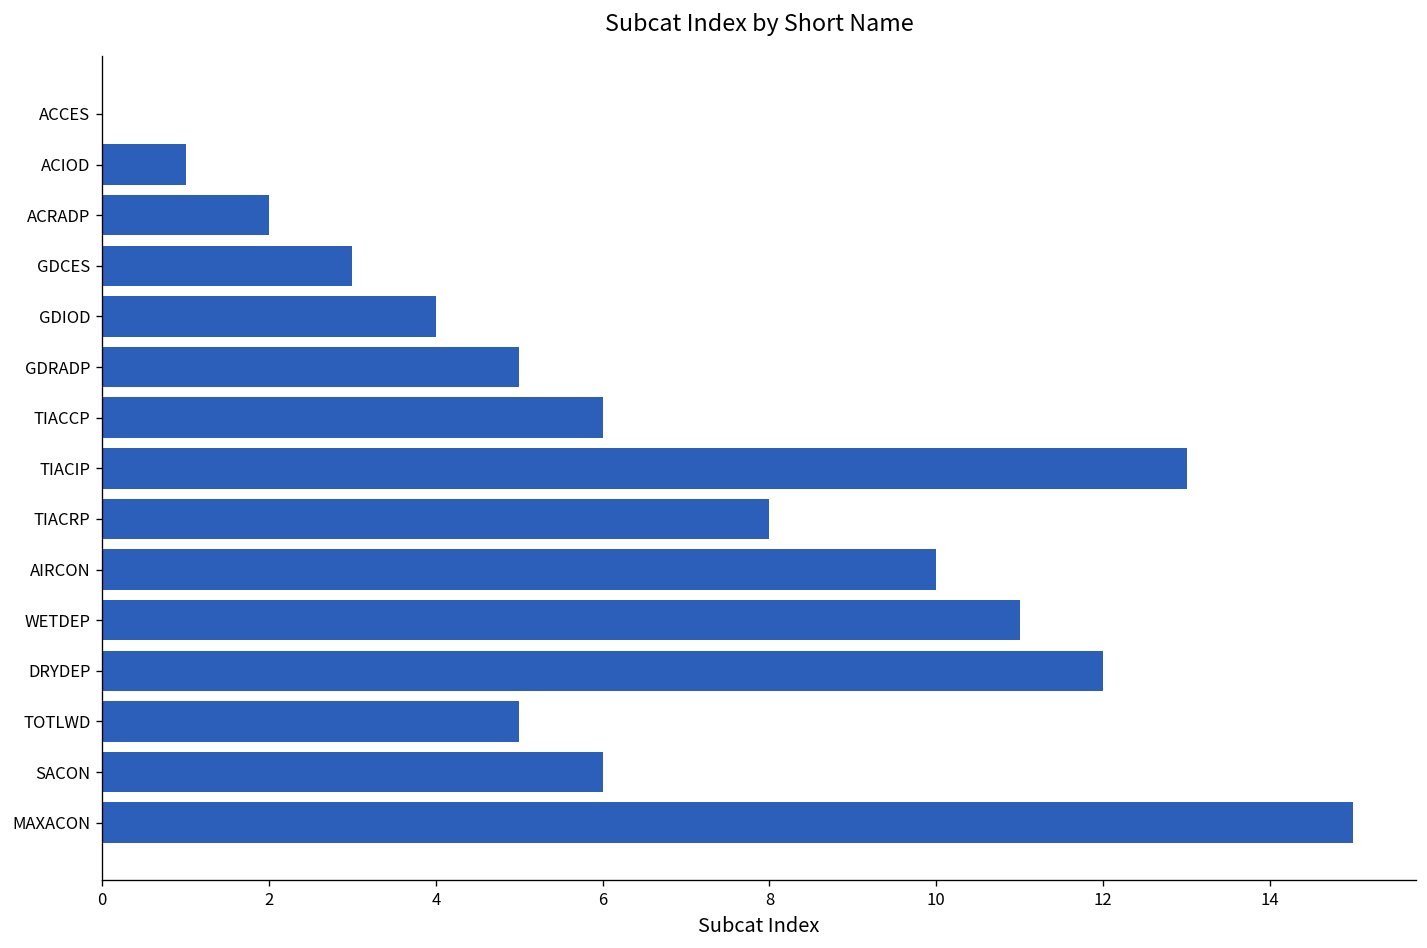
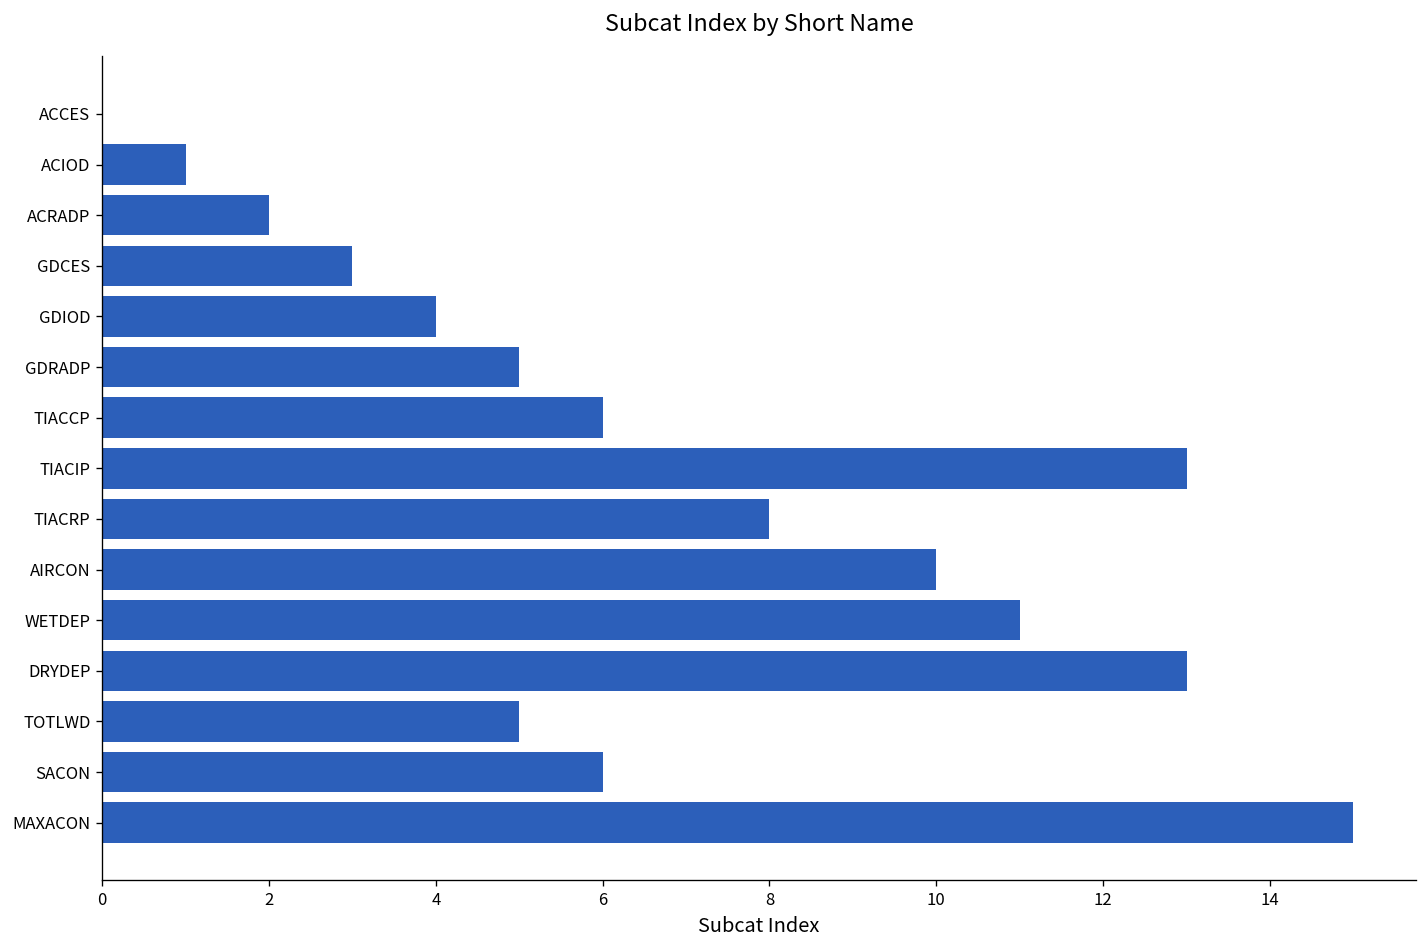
DRYDEP: 12 -> 13
